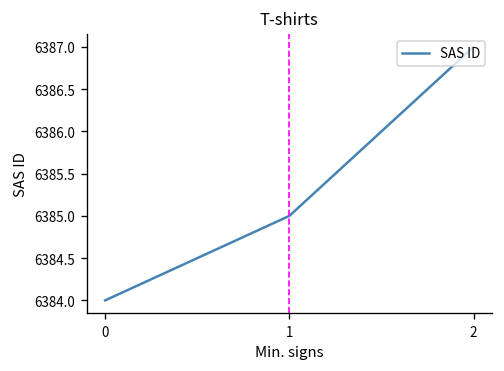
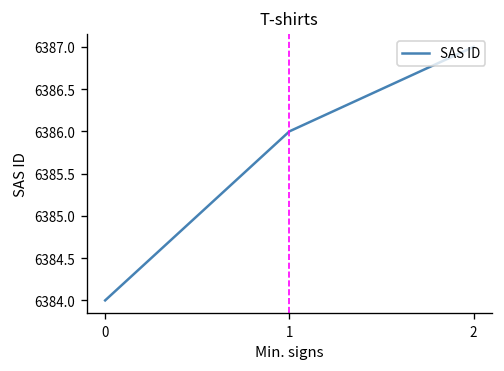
1: 6385 -> 6386
